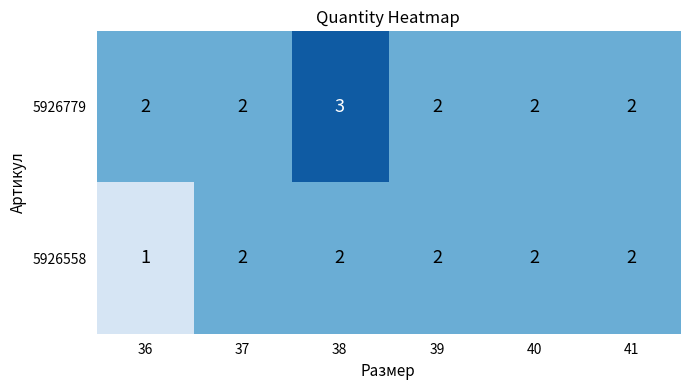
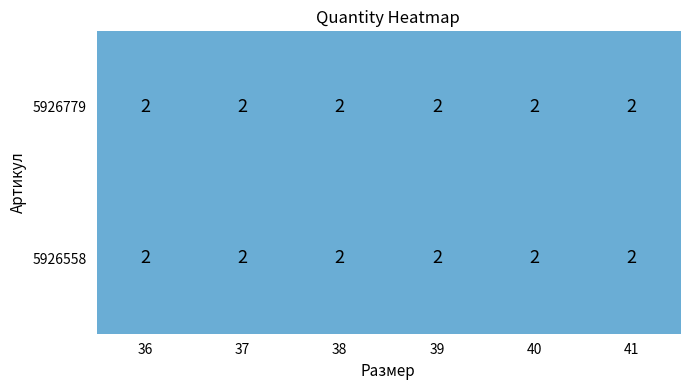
5926779, 38: 3 -> 2
5926558, 36: 1 -> 2
